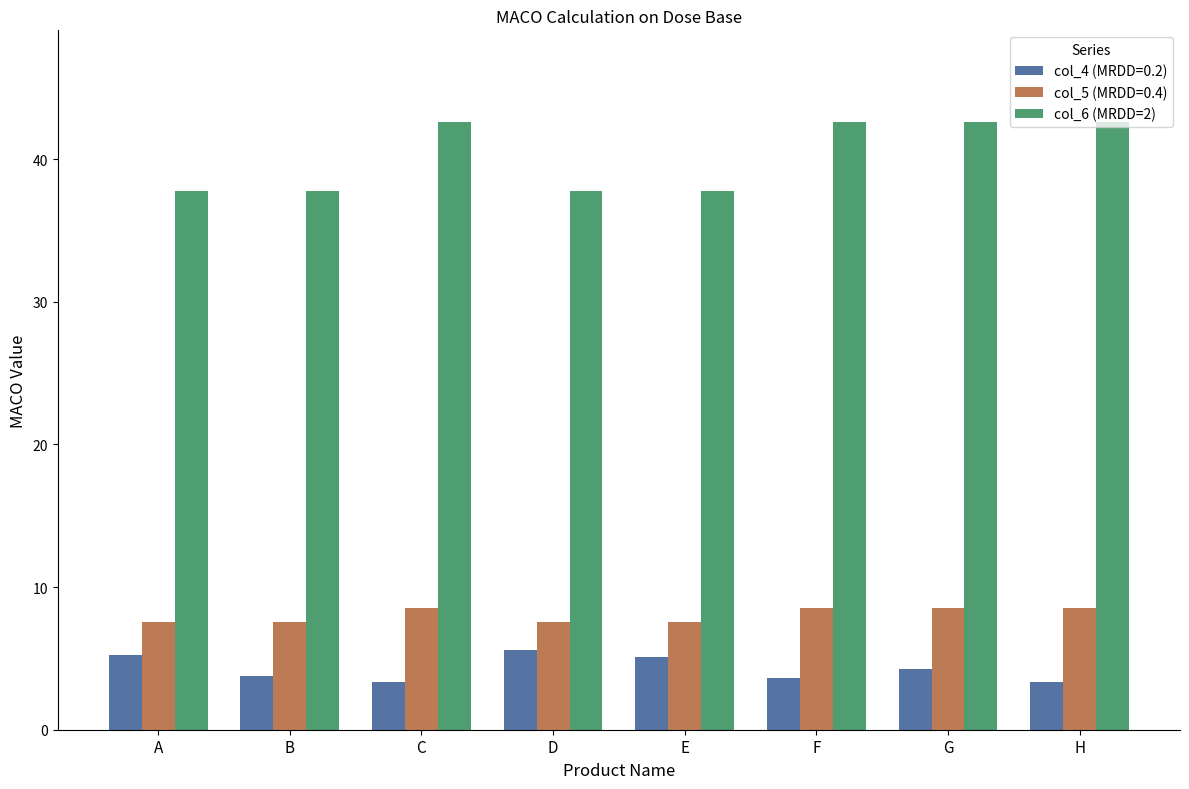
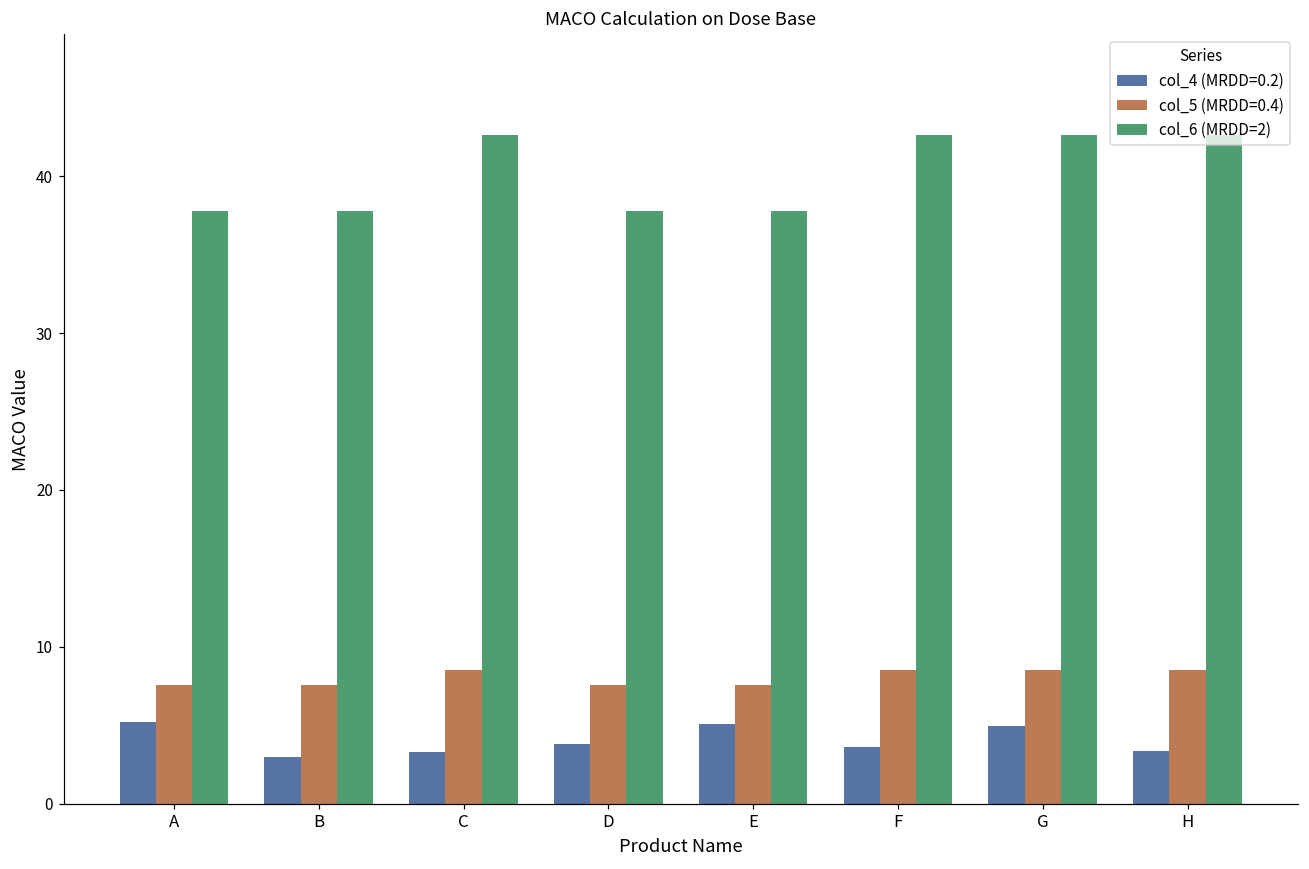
col_4 (MRDD=0.2), B: 3.8 -> 3.0
col_4 (MRDD=0.2), D: 5.6 -> 3.8
col_4 (MRDD=0.2), G: 4.3 -> 4.9
